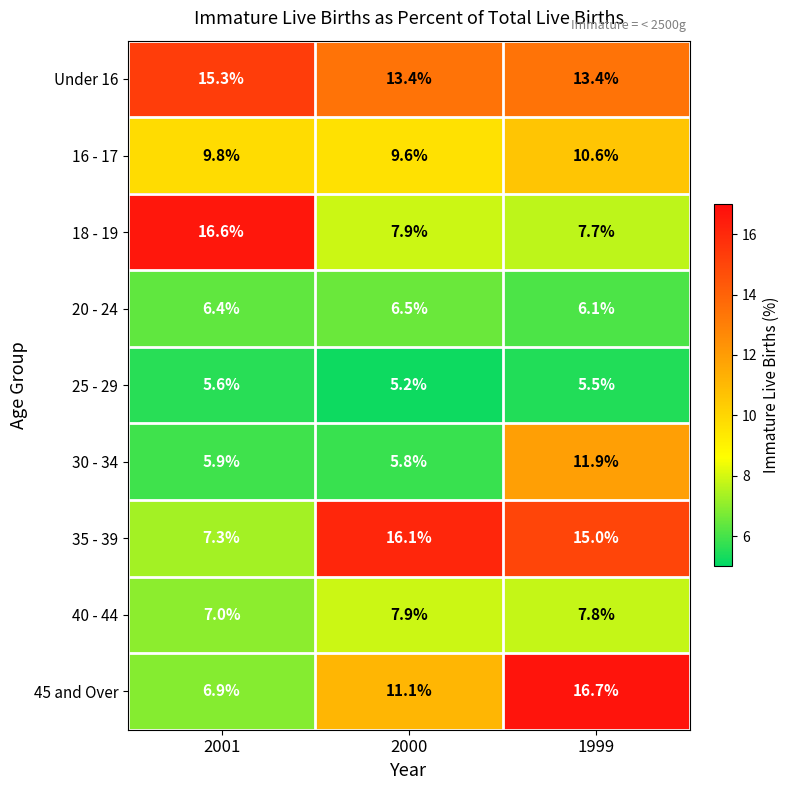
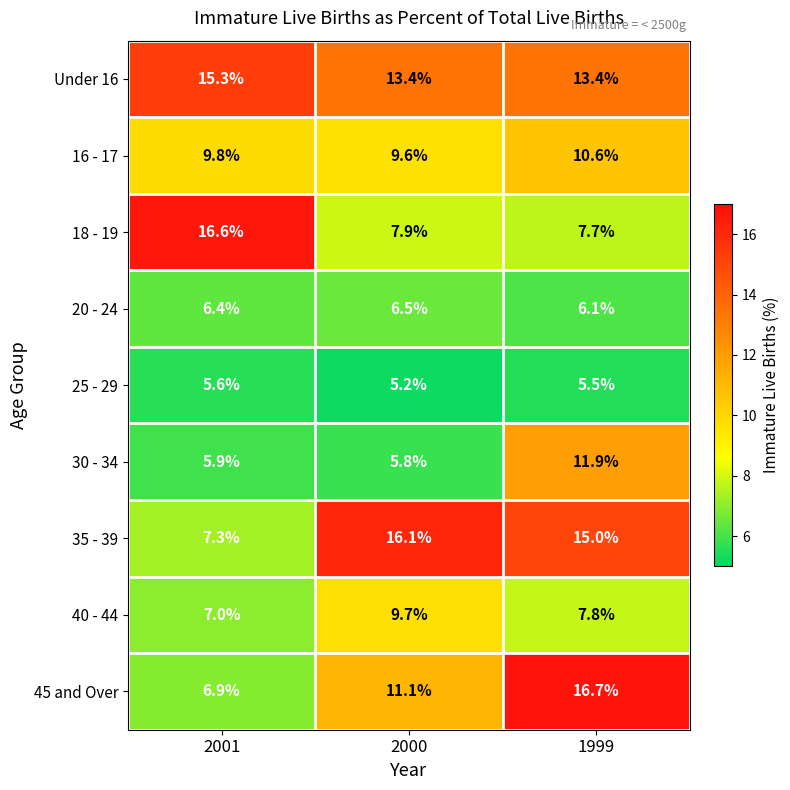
40 - 44, 2000: 7.9% -> 9.7%
